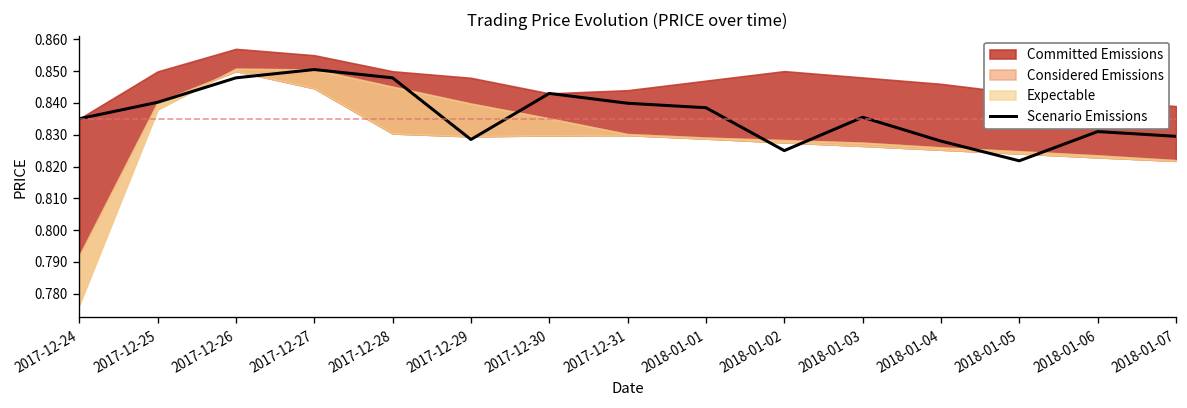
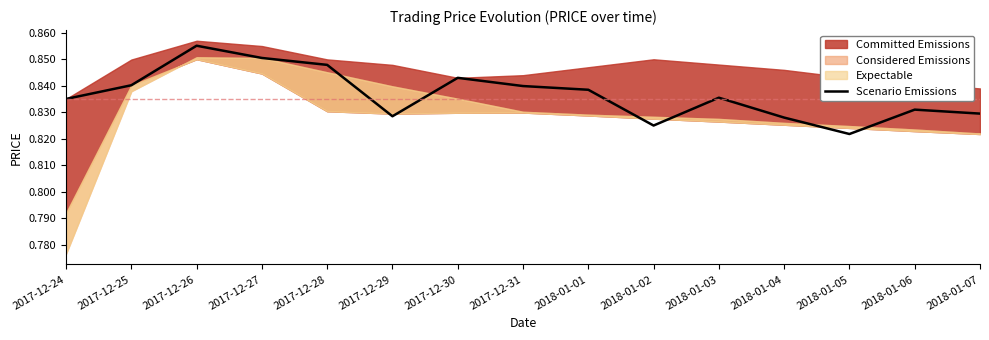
Scenario Emissions, 2017-12-26: 0.848 -> 0.855
